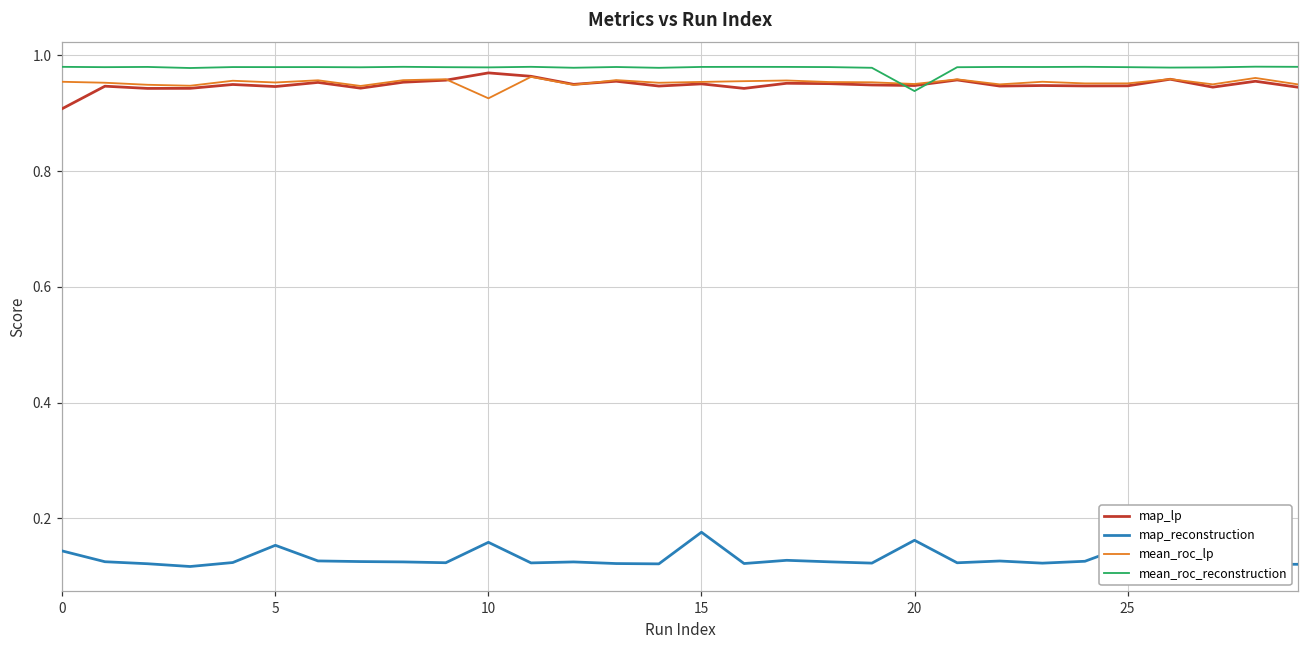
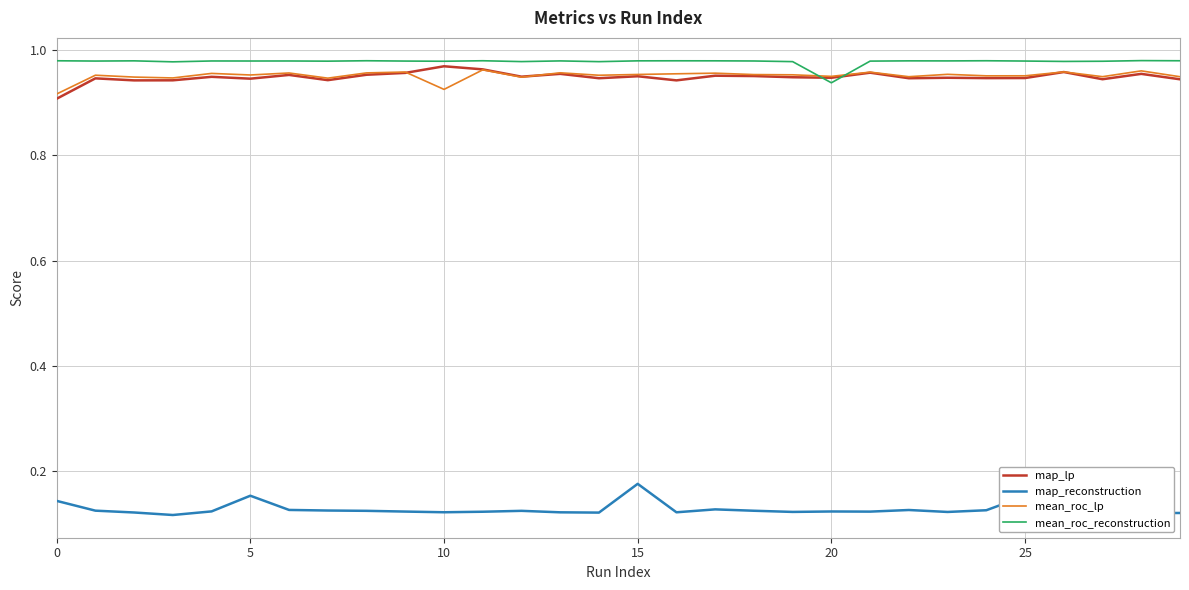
mean_roc_lp, 0: 0.95 -> 0.92
map_reconstruction, 10: 0.16 -> 0.12
map_reconstruction, 20: 0.16 -> 0.12
